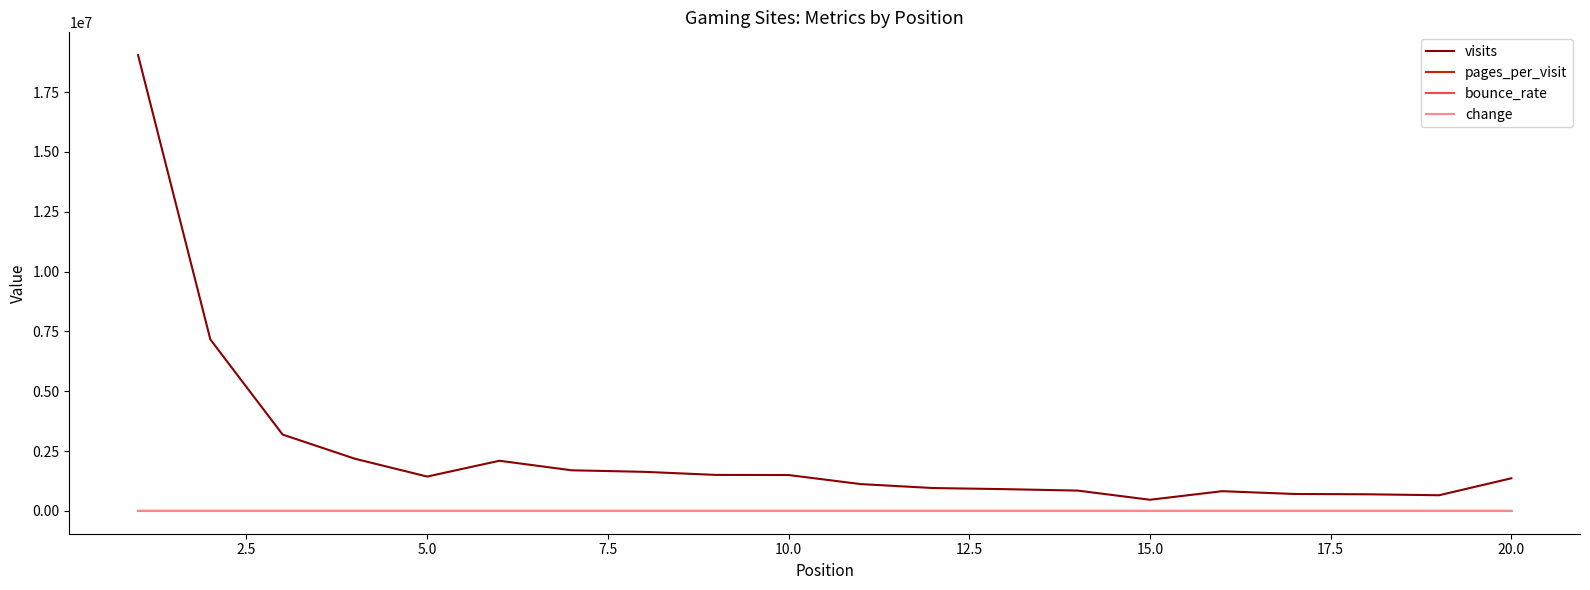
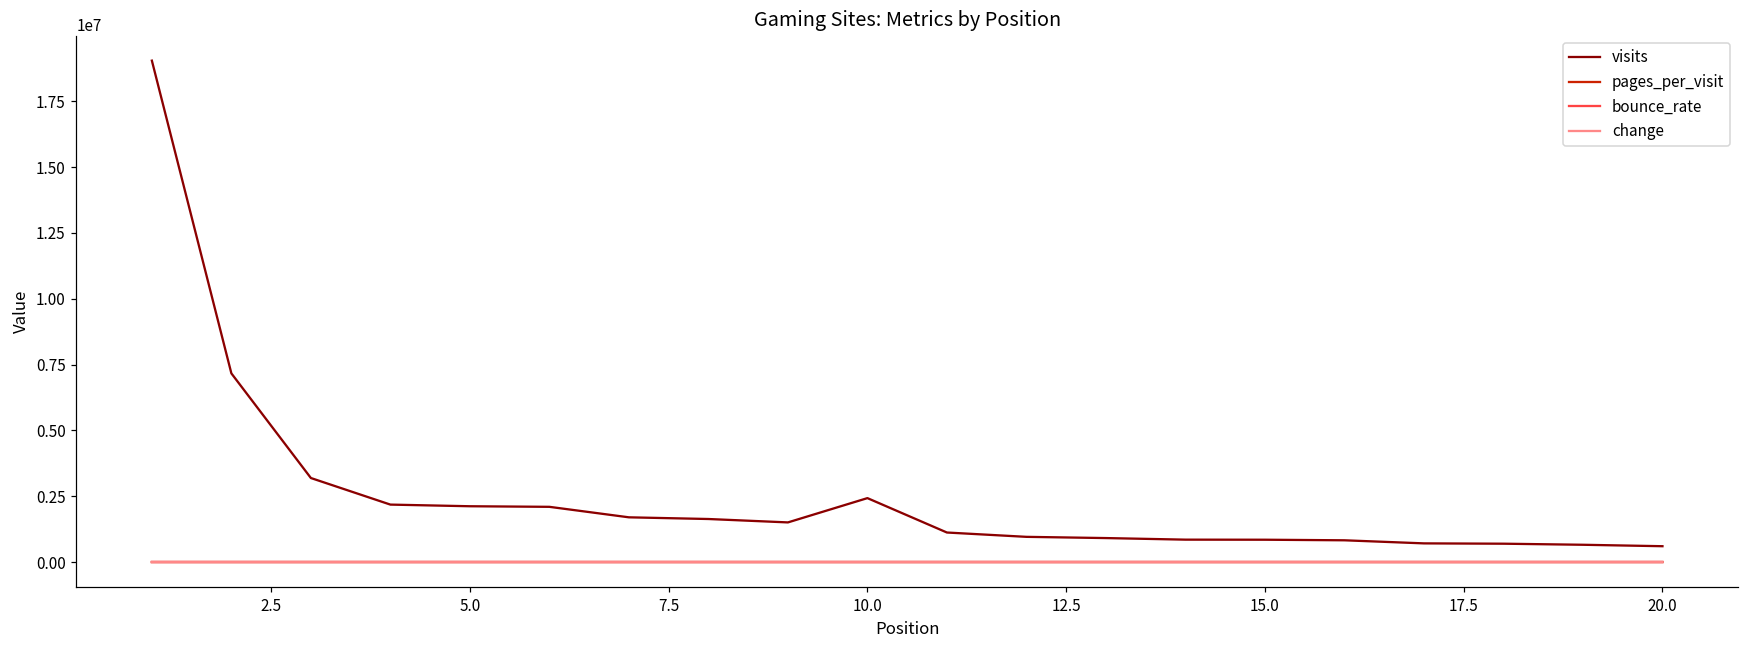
visits, 5.0: 1400000 -> 2100000
visits, 10.0: 1500000 -> 2400000
visits, 15.0: 500000 -> 800000
visits, 20.0: 1400000 -> 600000
